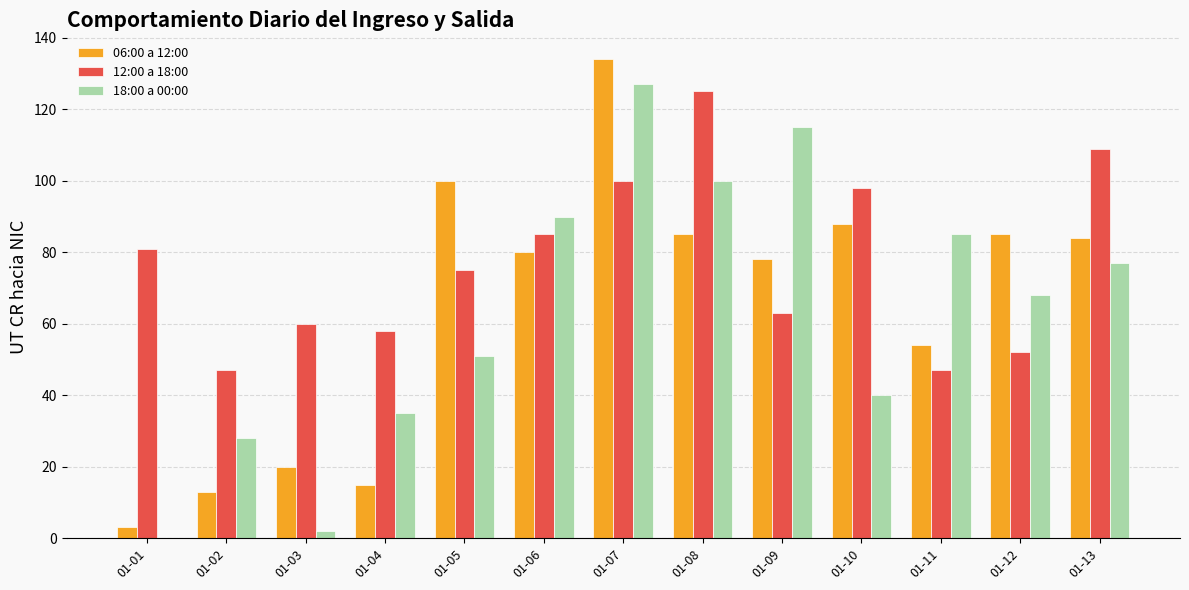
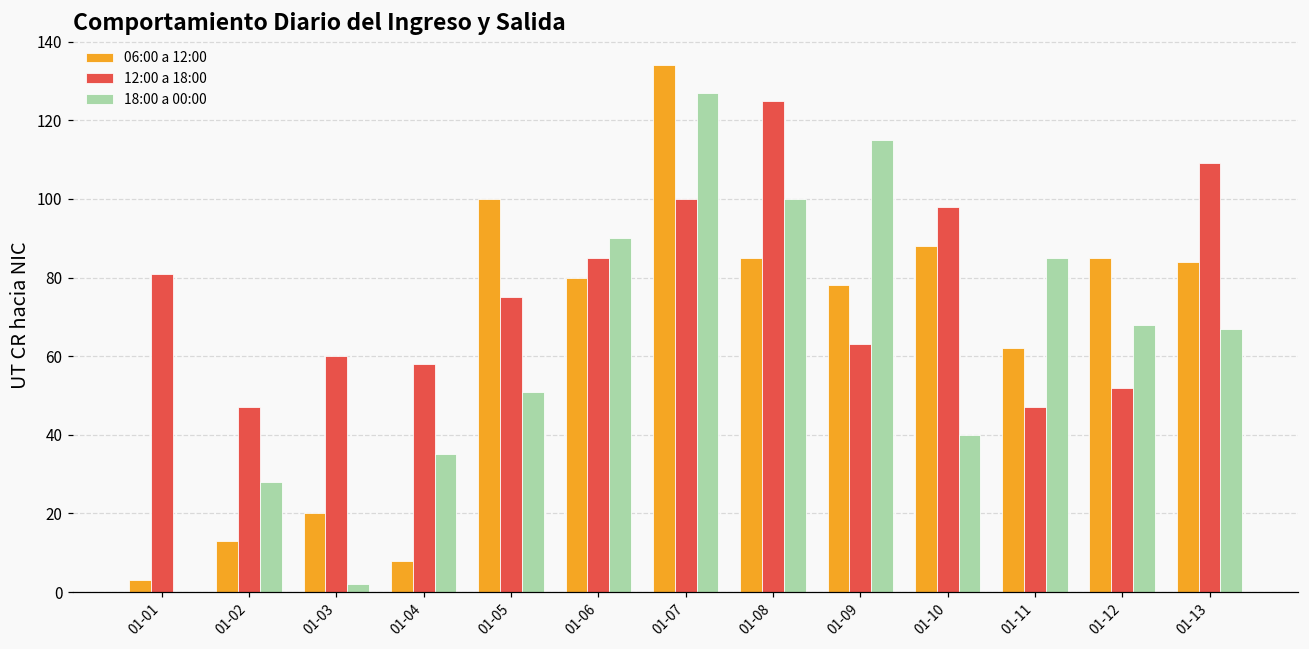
06:00 a 12:00, 01-04: 15 -> 8
06:00 a 12:00, 01-11: 54 -> 62
18:00 a 00:00, 01-13: 77 -> 67
